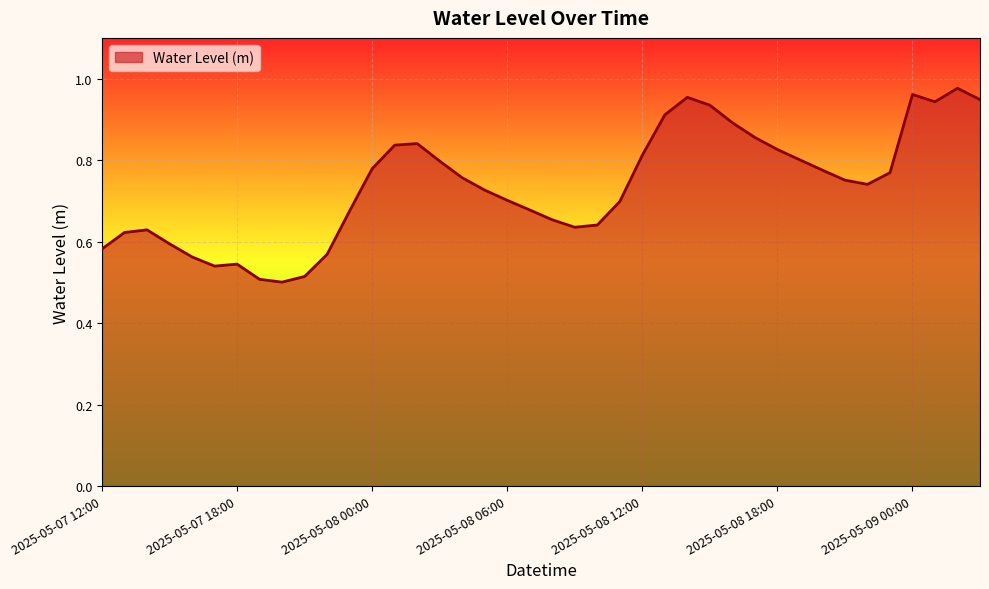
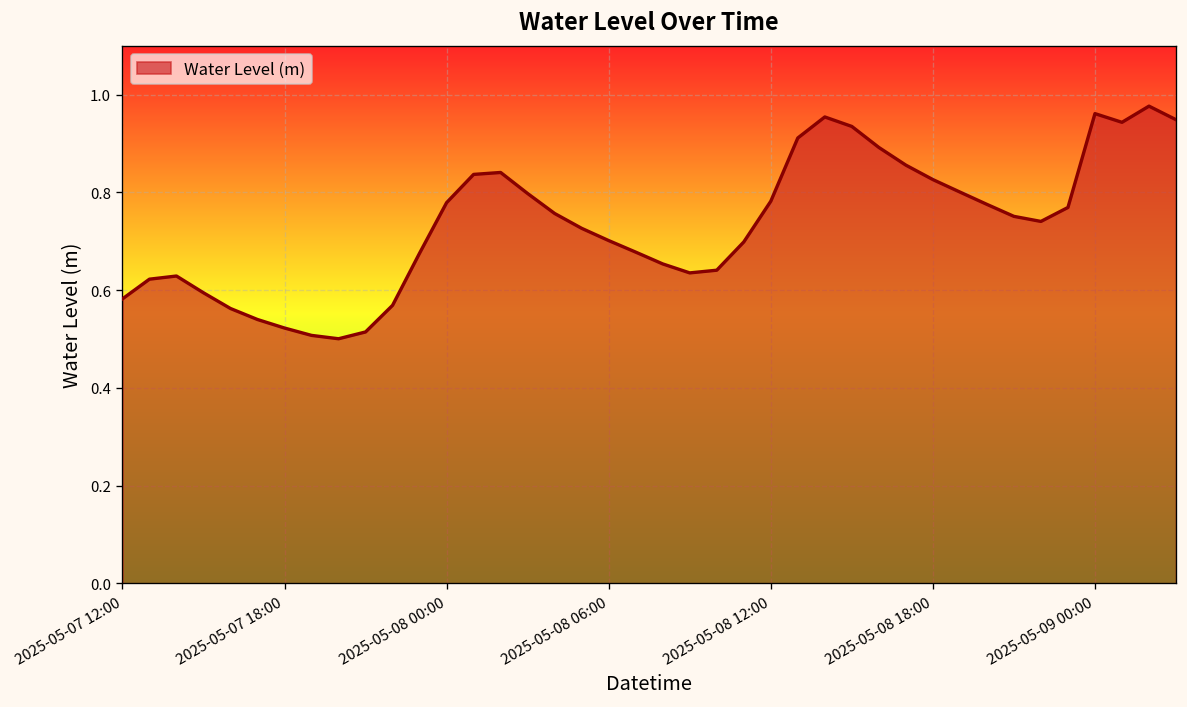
2025-05-07 18:00: 0.54 -> 0.52
2025-05-08 12:00: 0.81 -> 0.78
